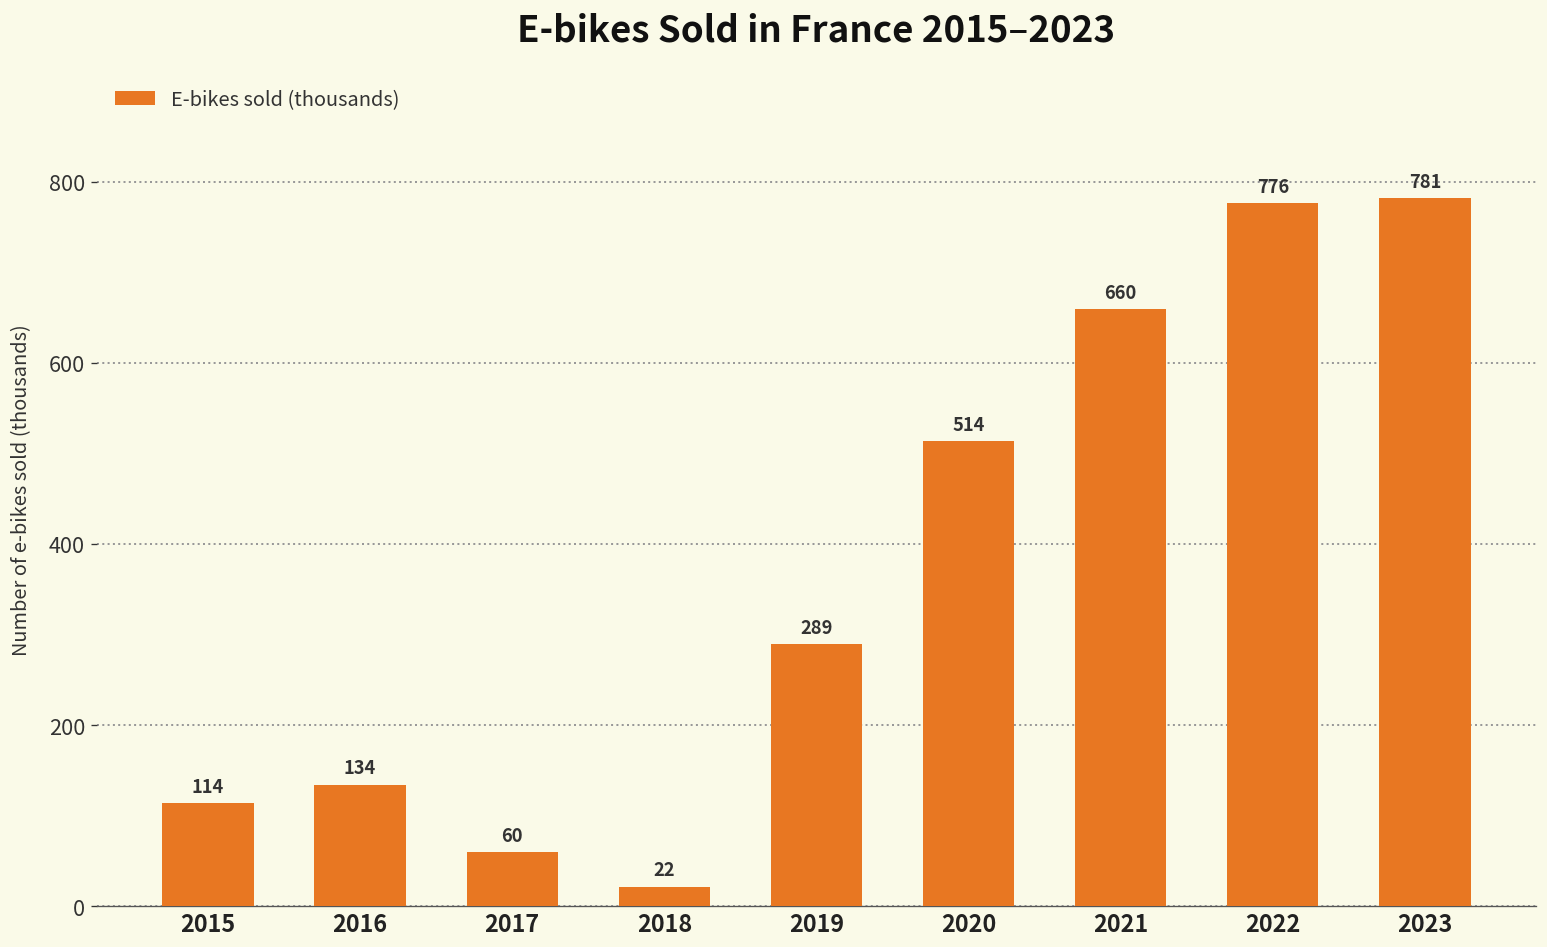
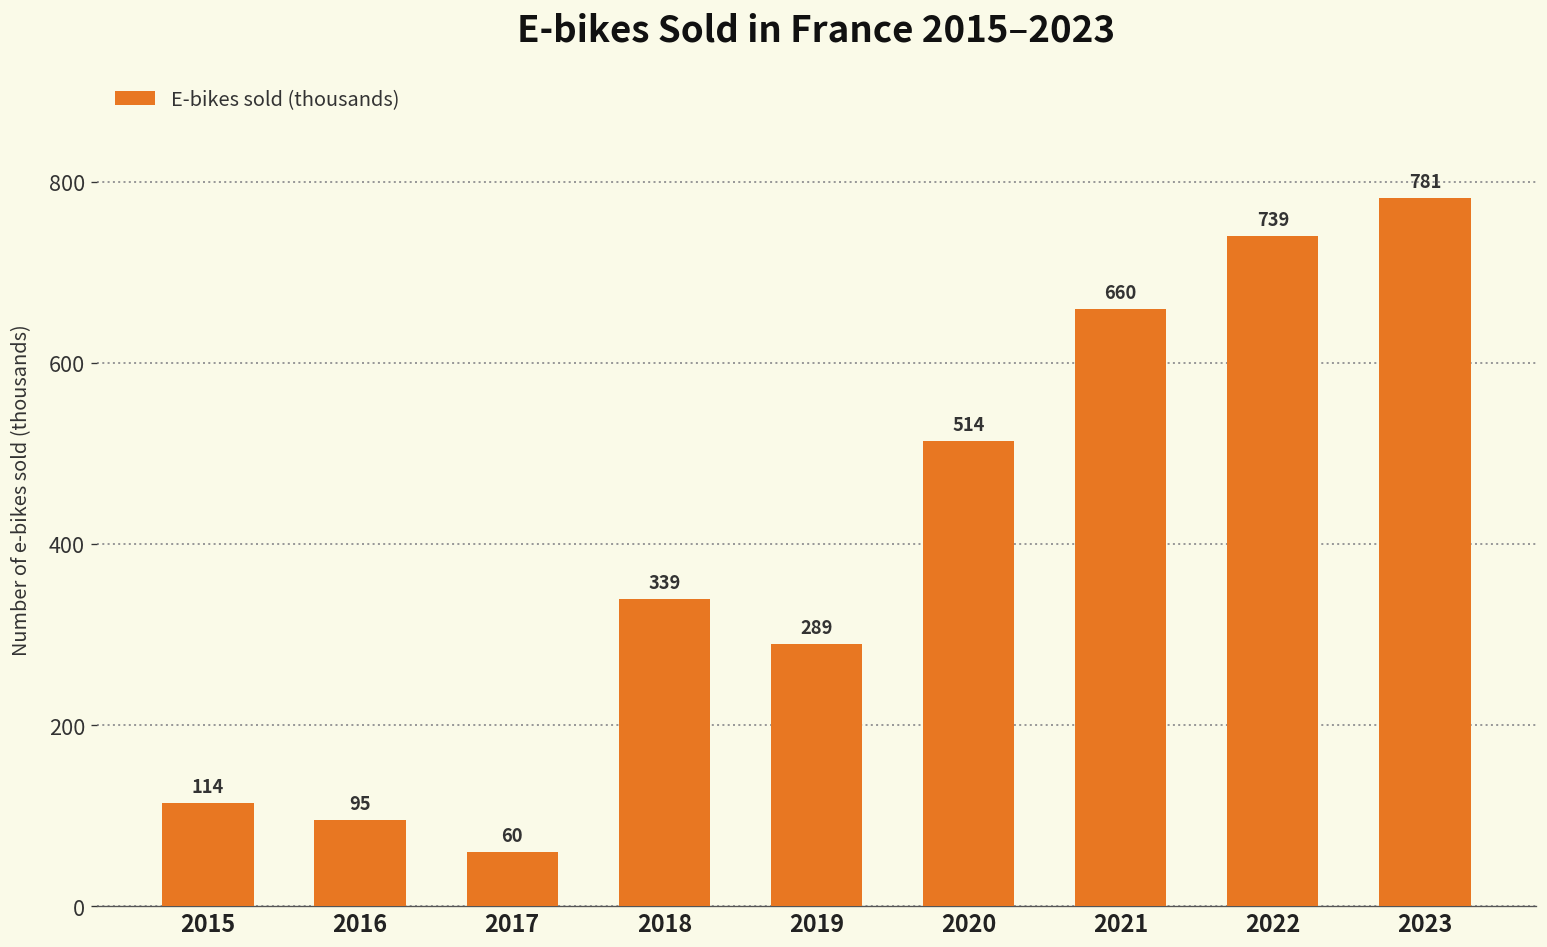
2016: 134 -> 95
2018: 22 -> 339
2022: 776 -> 739
